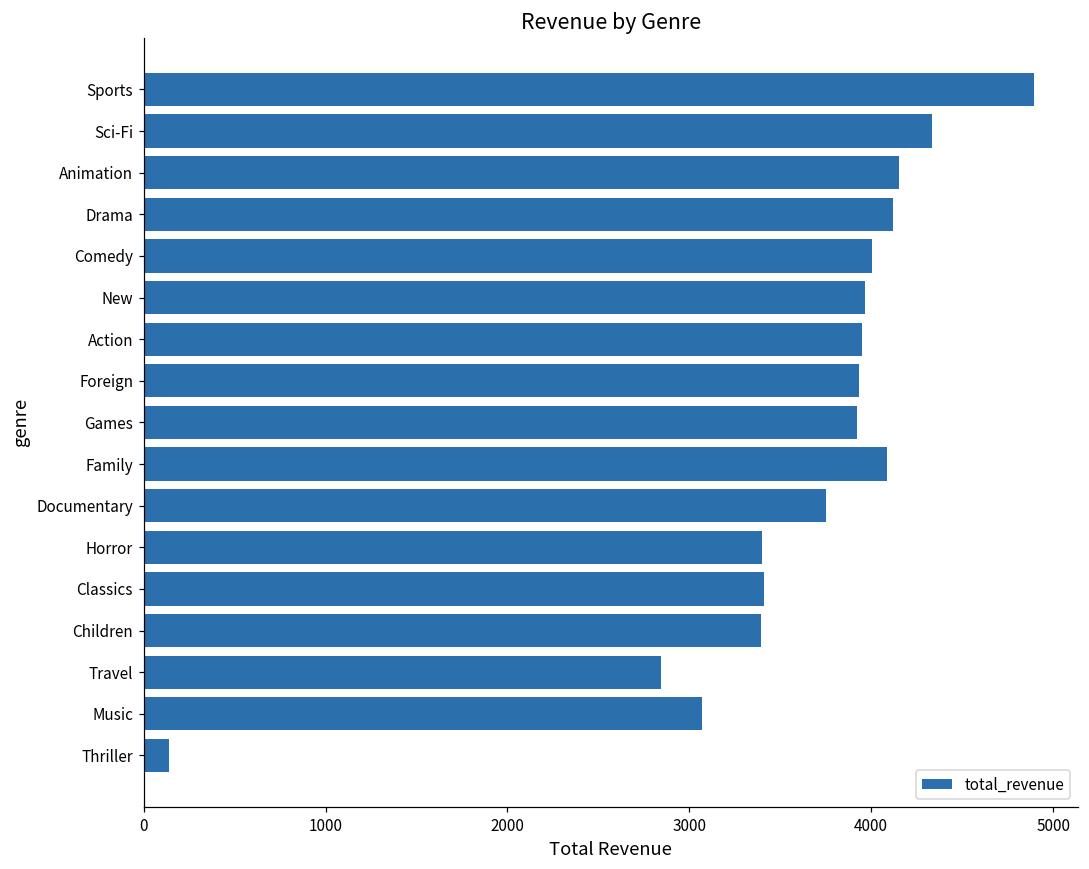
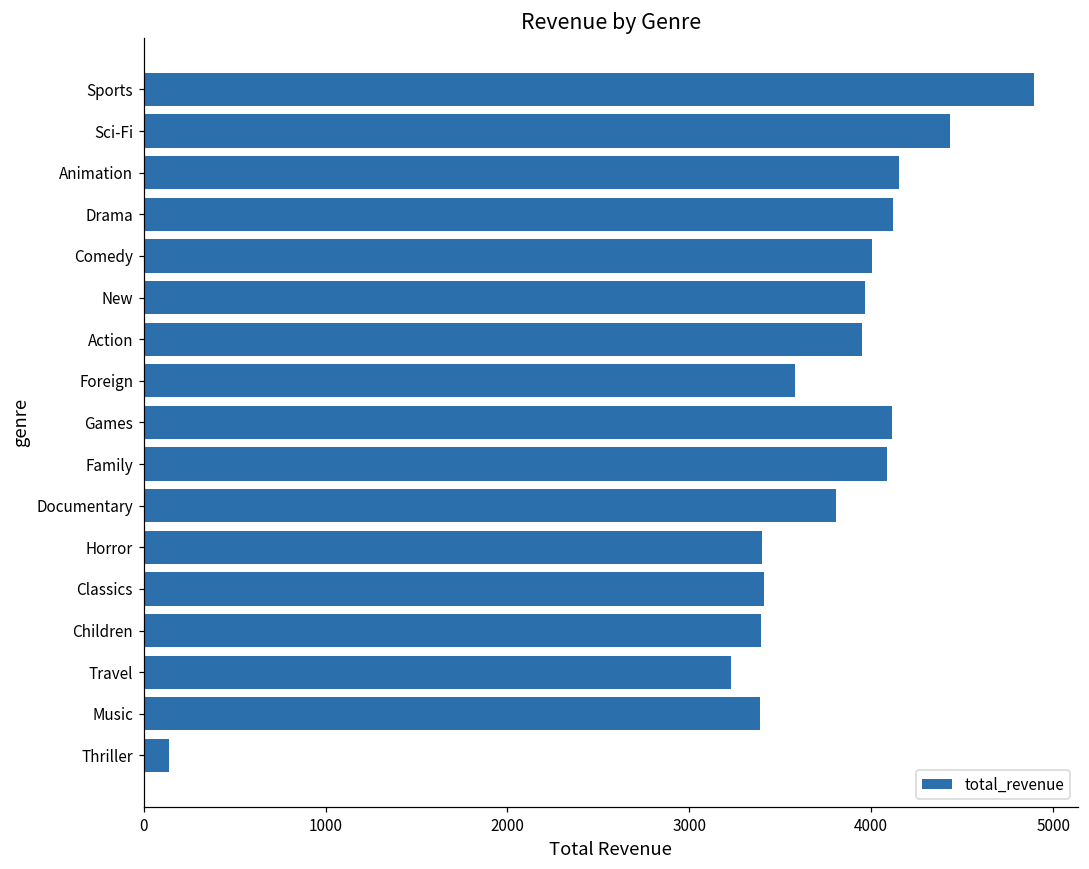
Sci-Fi: 4340 -> 4430
Foreign: 3930 -> 3580
Games: 3920 -> 4110
Documentary: 3750 -> 3810
Travel: 2840 -> 3230
Music: 3070 -> 3390
